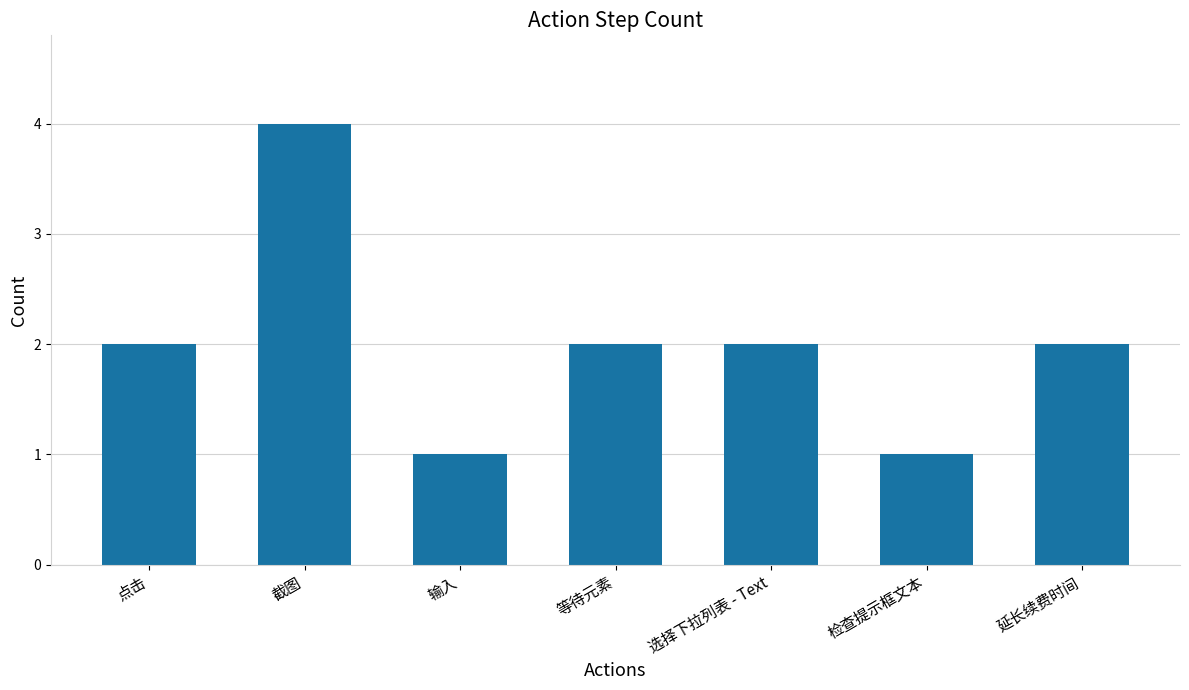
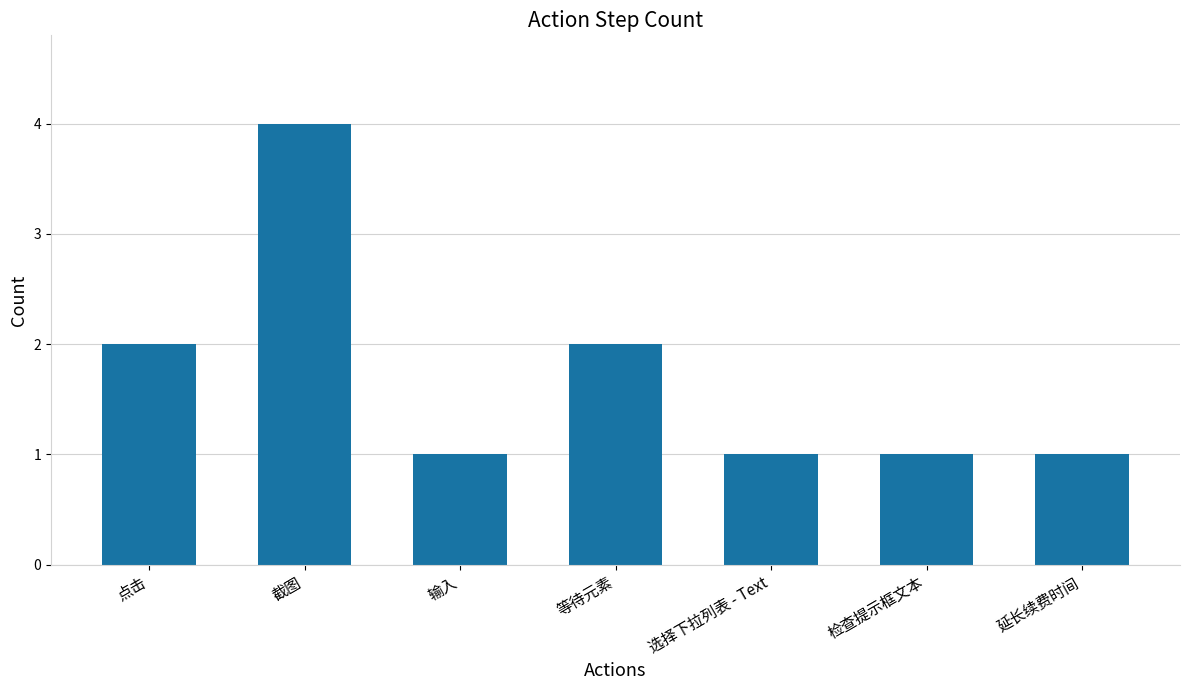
选择下拉列表 - Text: 2 -> 1
延长续费时间: 2 -> 1
